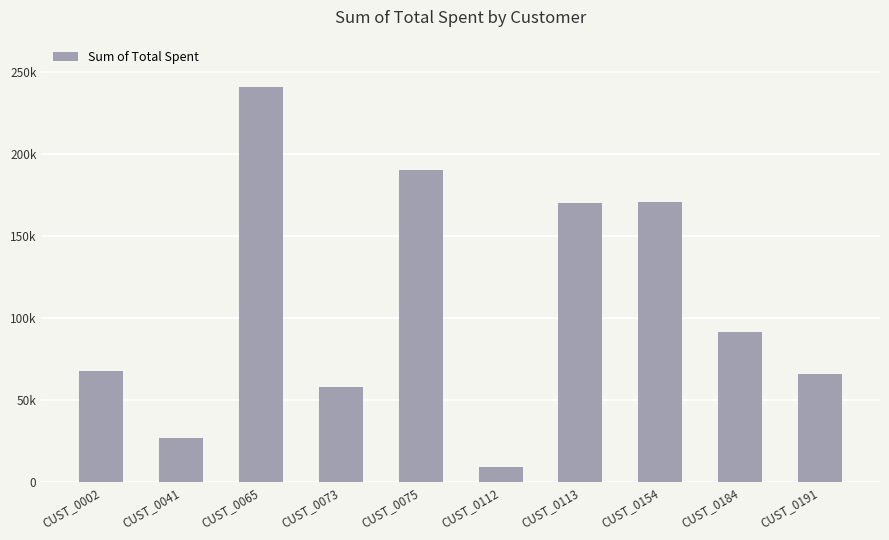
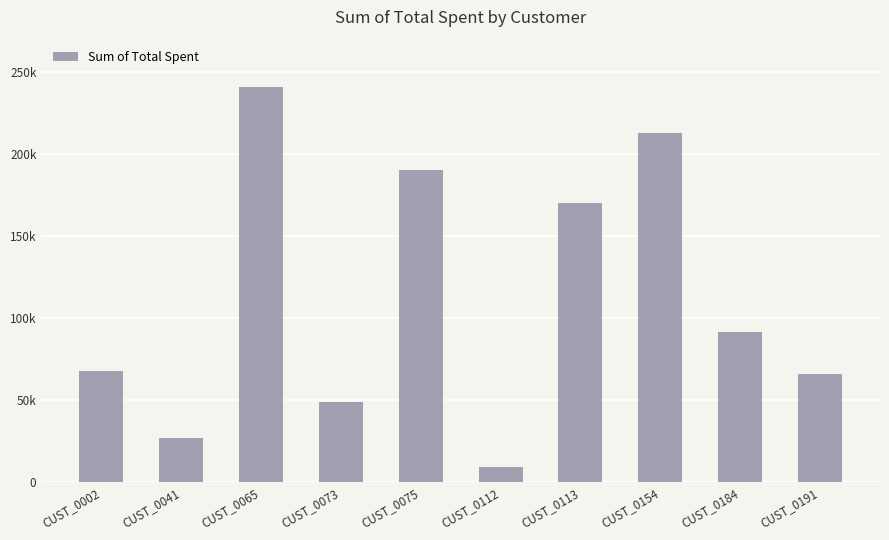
CUST_0073: 58000 -> 49000
CUST_0154: 171000 -> 213000
